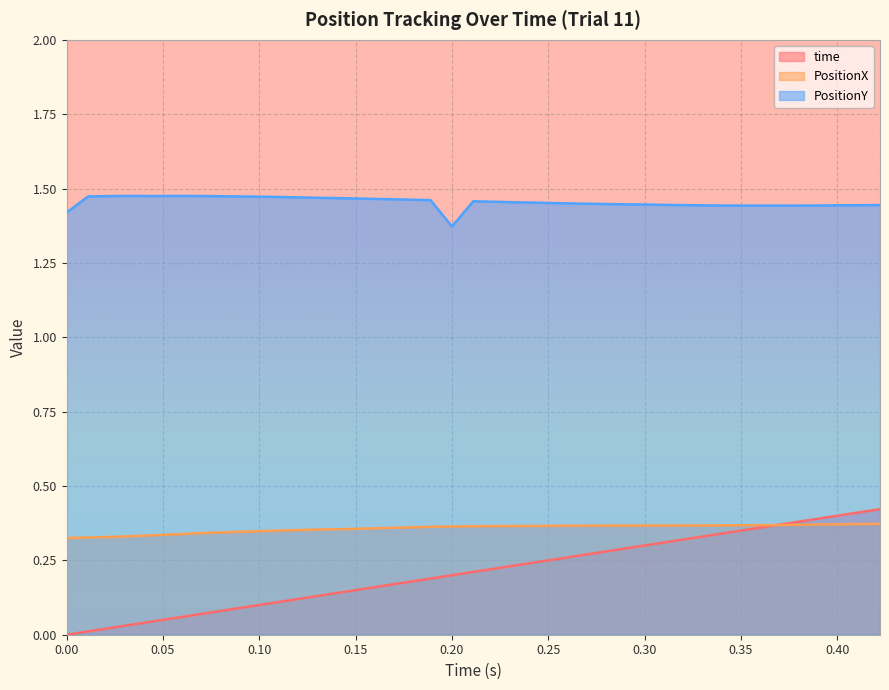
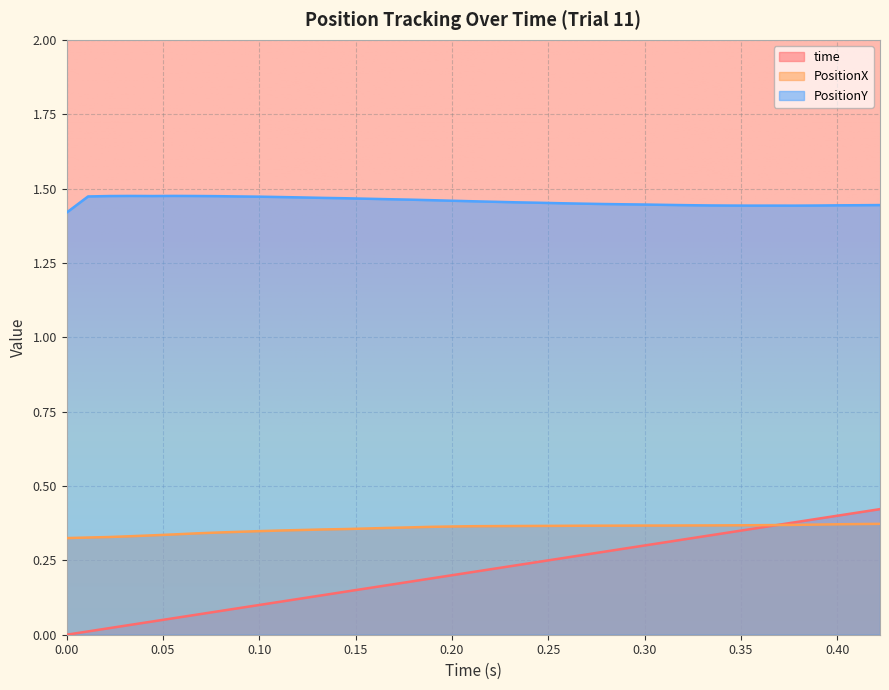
PositionY, 0.20: 1.37 -> 1.46
